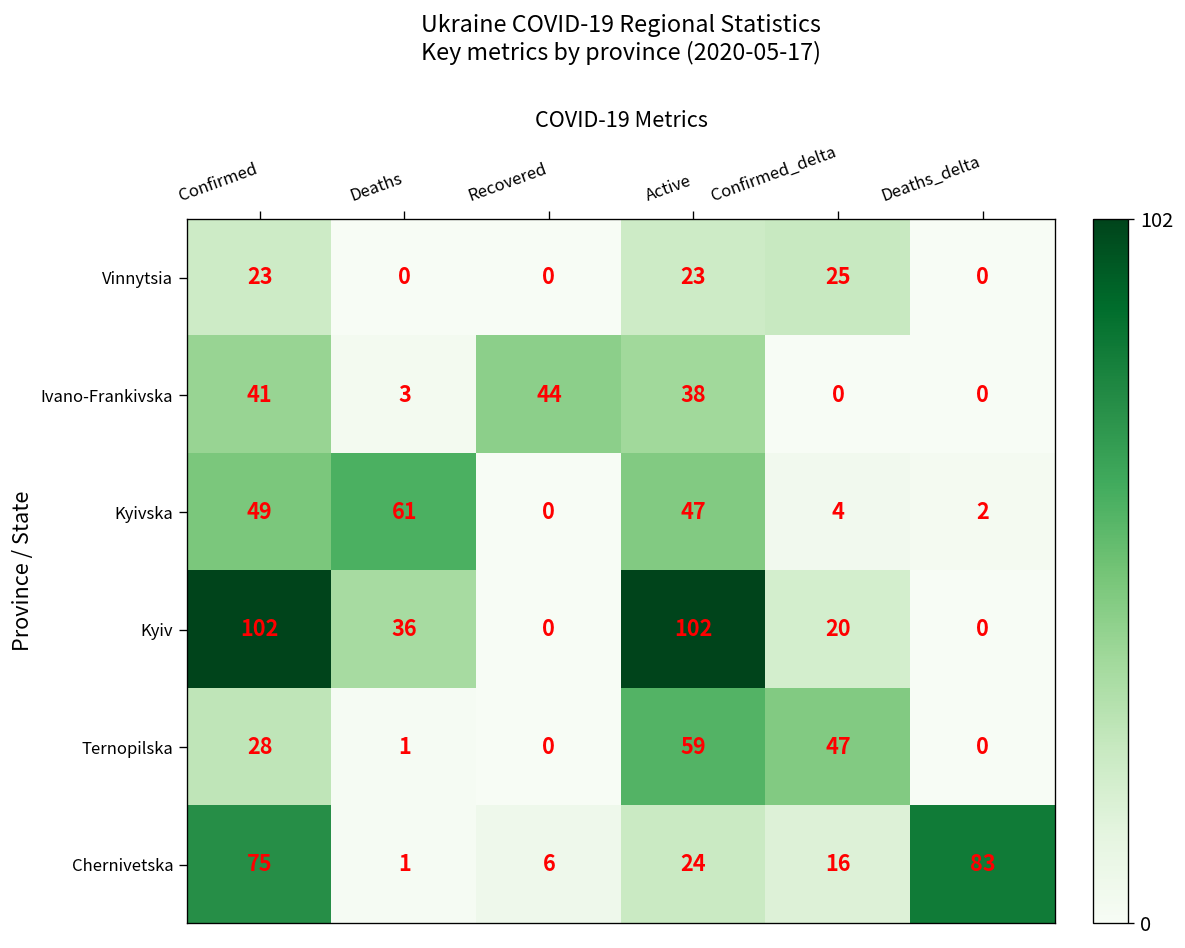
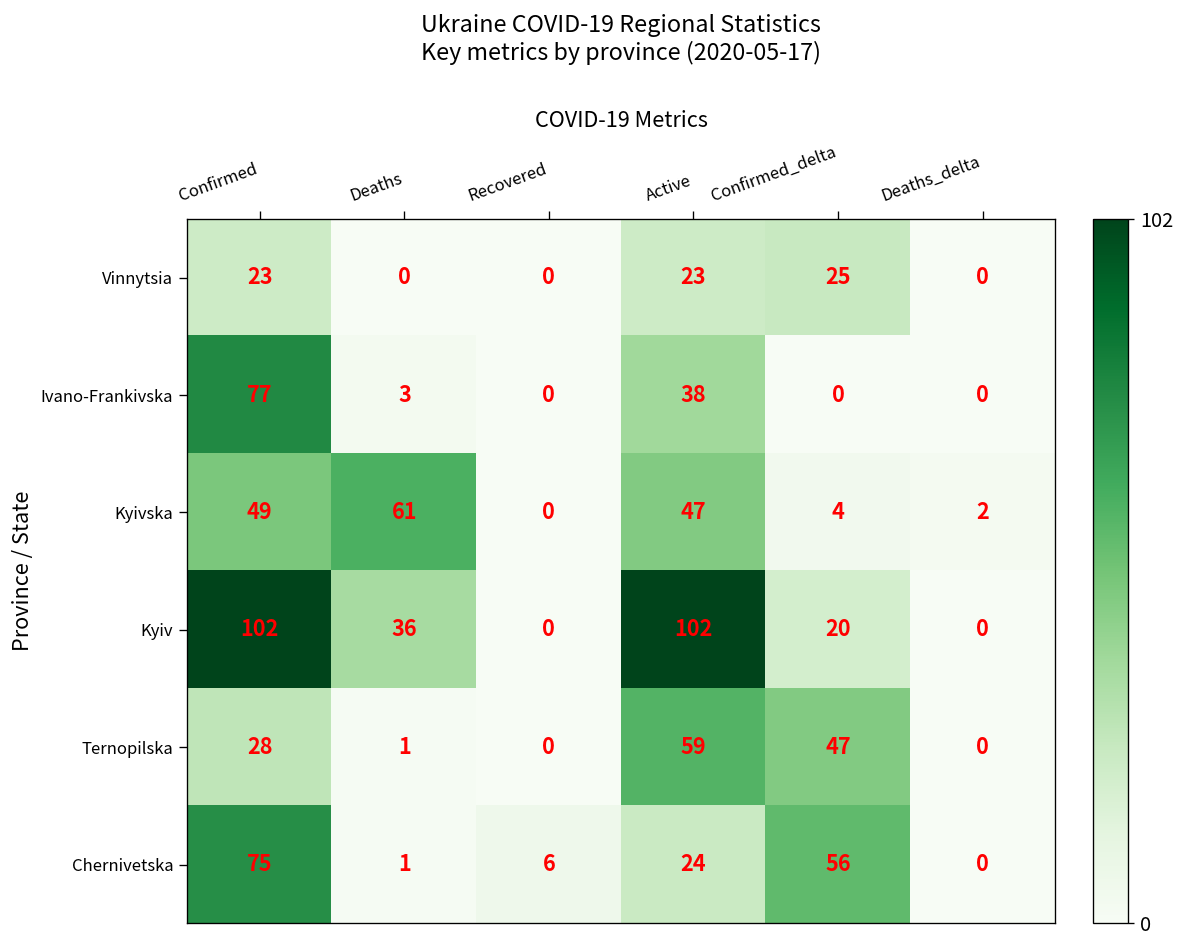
Ivano-Frankivska, Confirmed: 41 -> 77
Ivano-Frankivska, Recovered: 44 -> 0
Chernivetska, Confirmed_delta: 16 -> 56
Chernivetska, Deaths_delta: 83 -> 0
